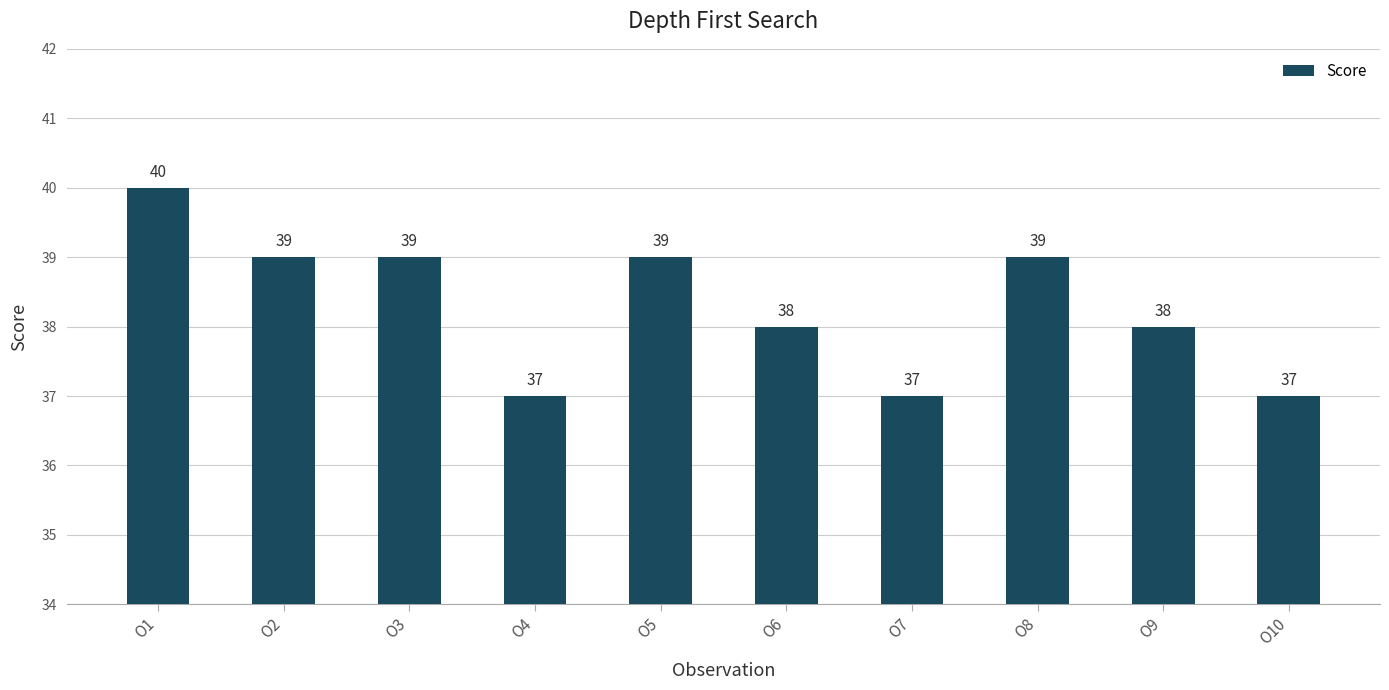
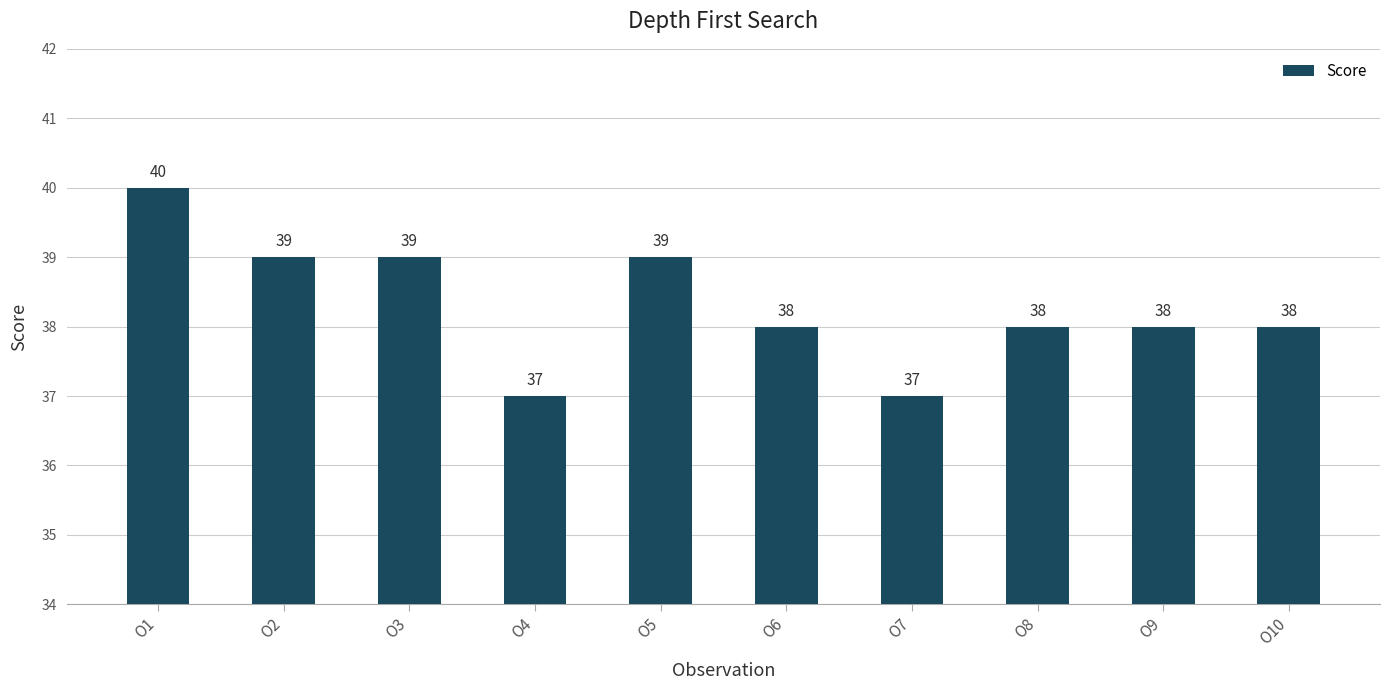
O8: 39 -> 38
O10: 37 -> 38
